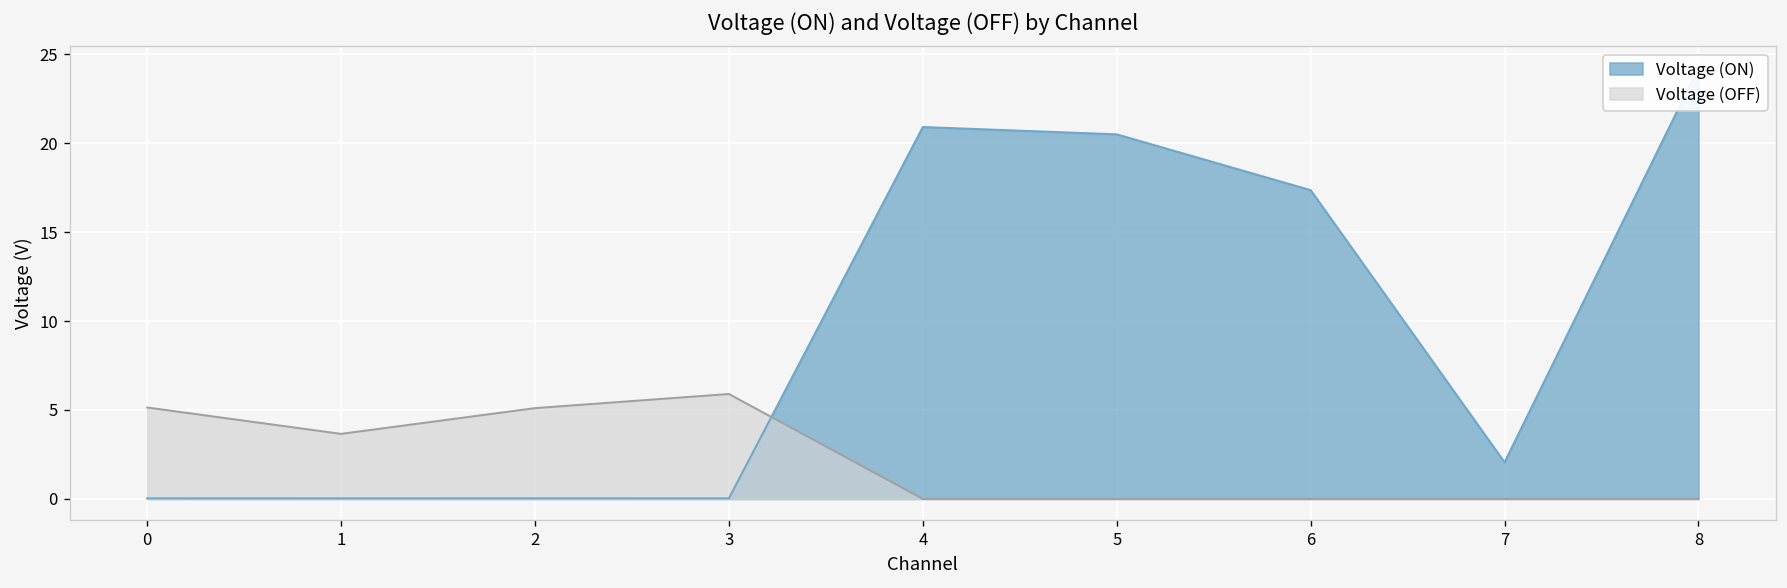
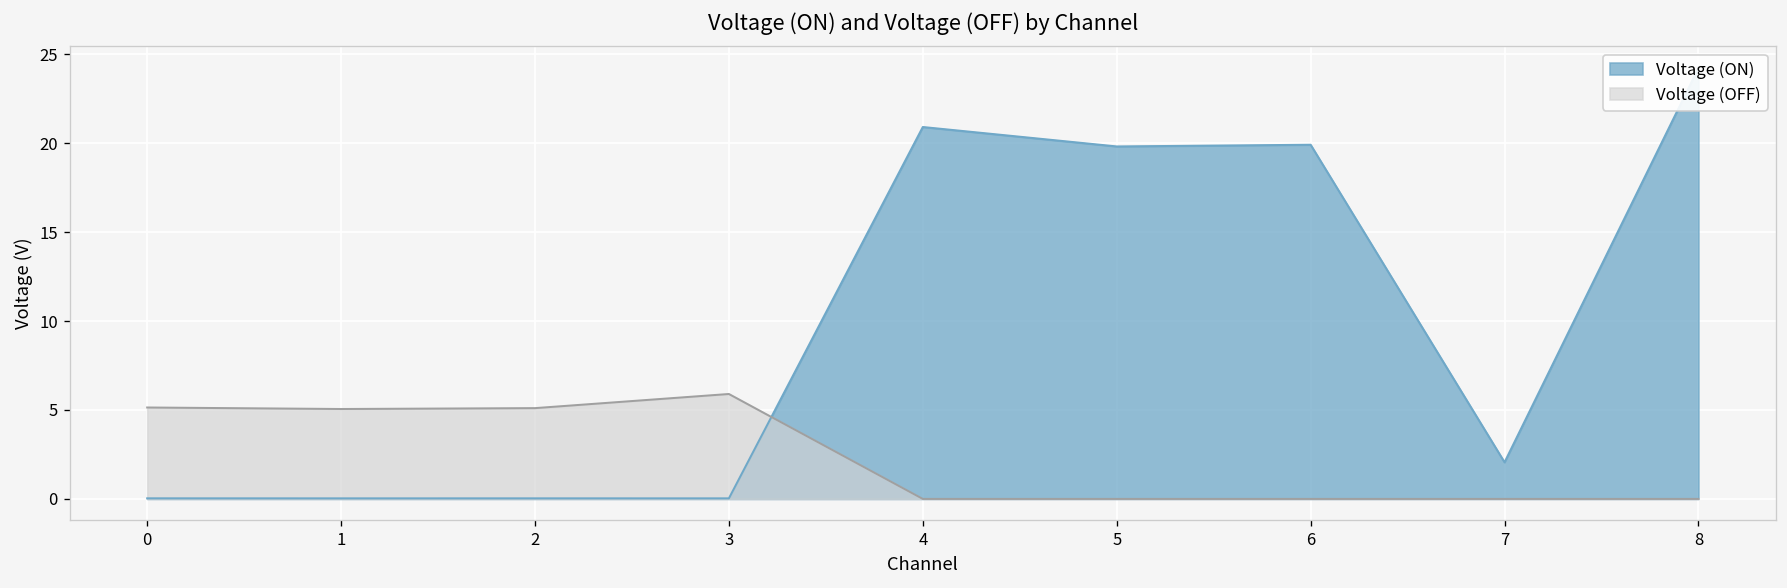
Voltage (OFF), 1: 3.7 -> 5.1
Voltage (ON), 5: 20.5 -> 19.8
Voltage (ON), 6: 17.4 -> 19.9
